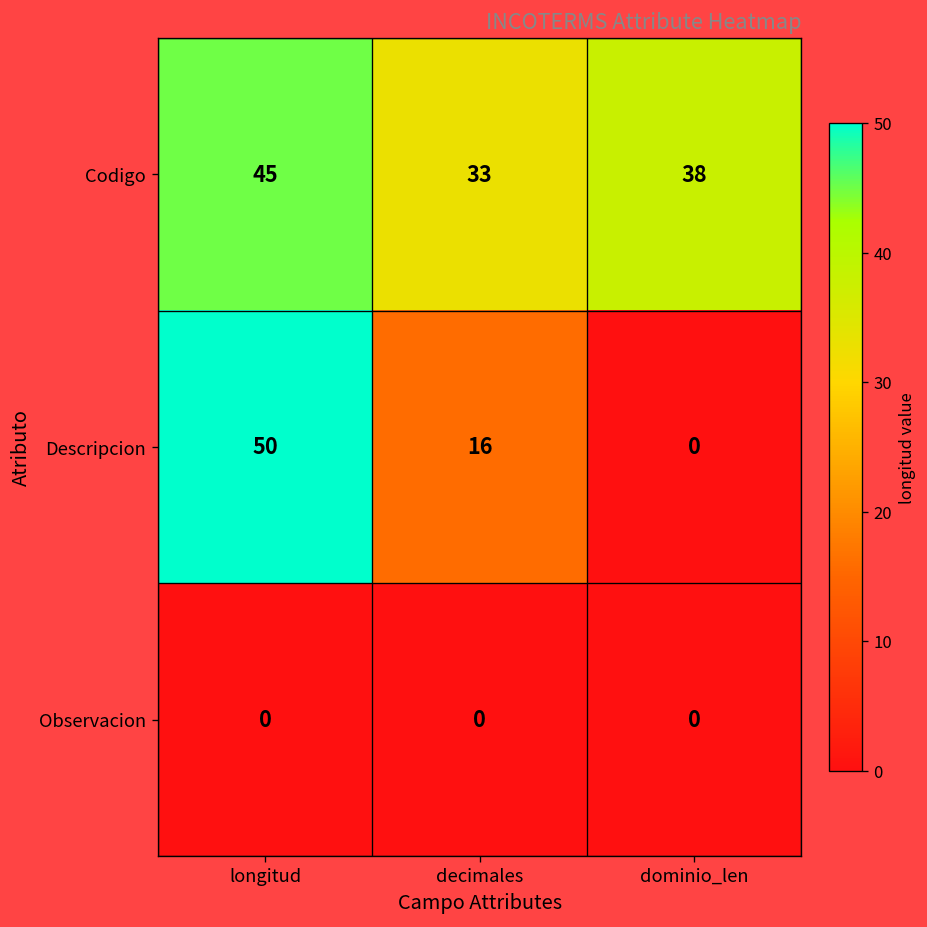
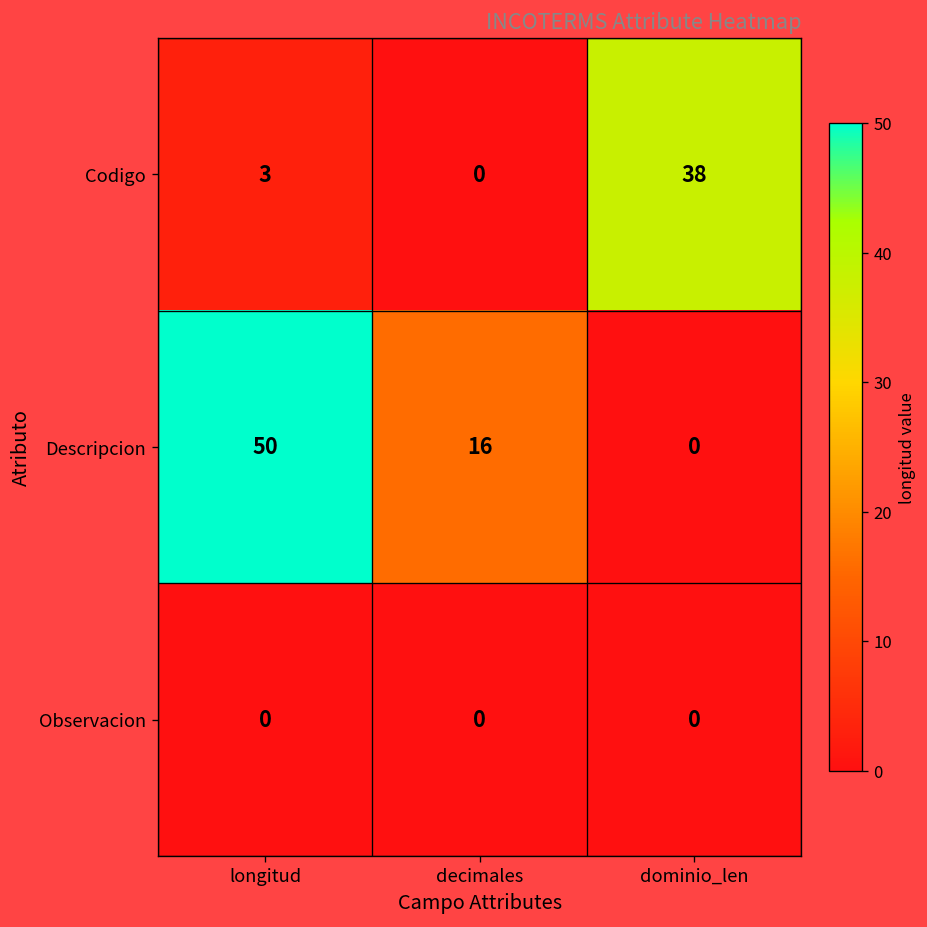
Codigo, longitud: 45 -> 3
Codigo, decimales: 33 -> 0
